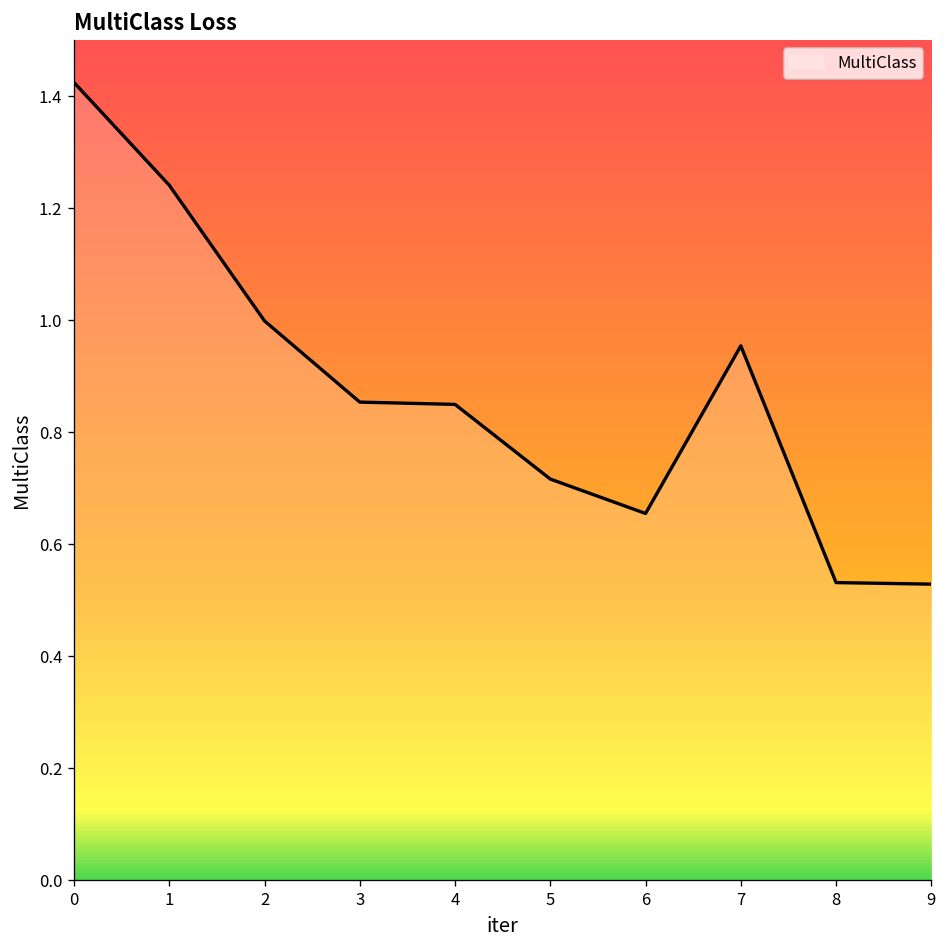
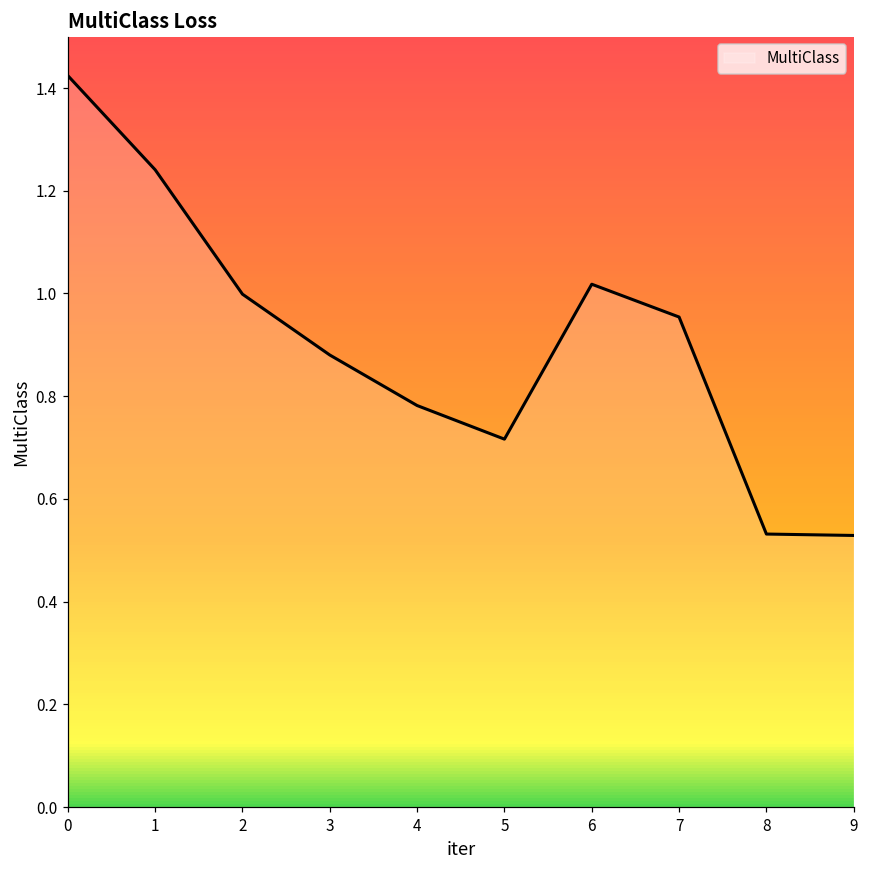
3: 0.85 -> 0.88
4: 0.85 -> 0.78
6: 0.65 -> 1.02
